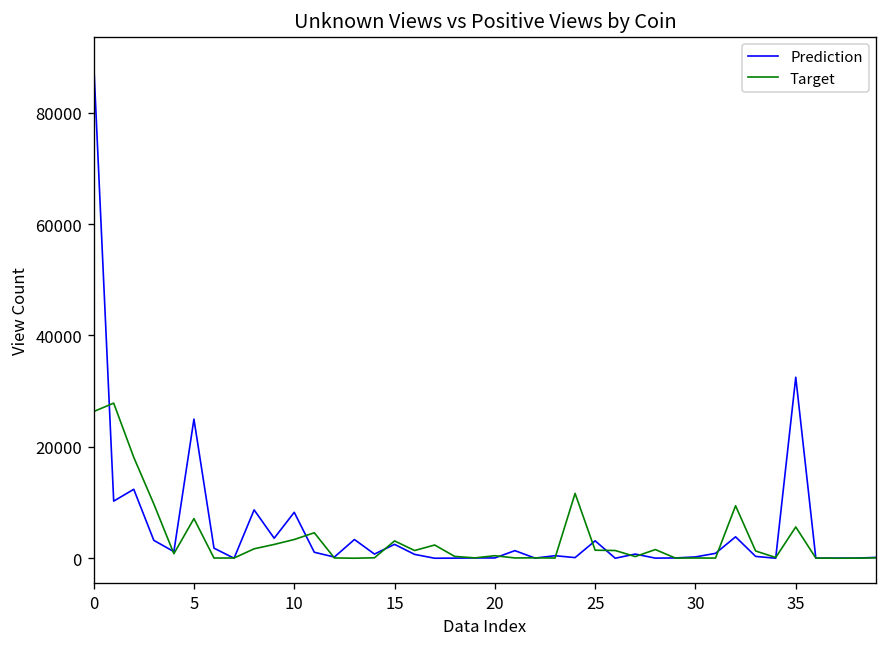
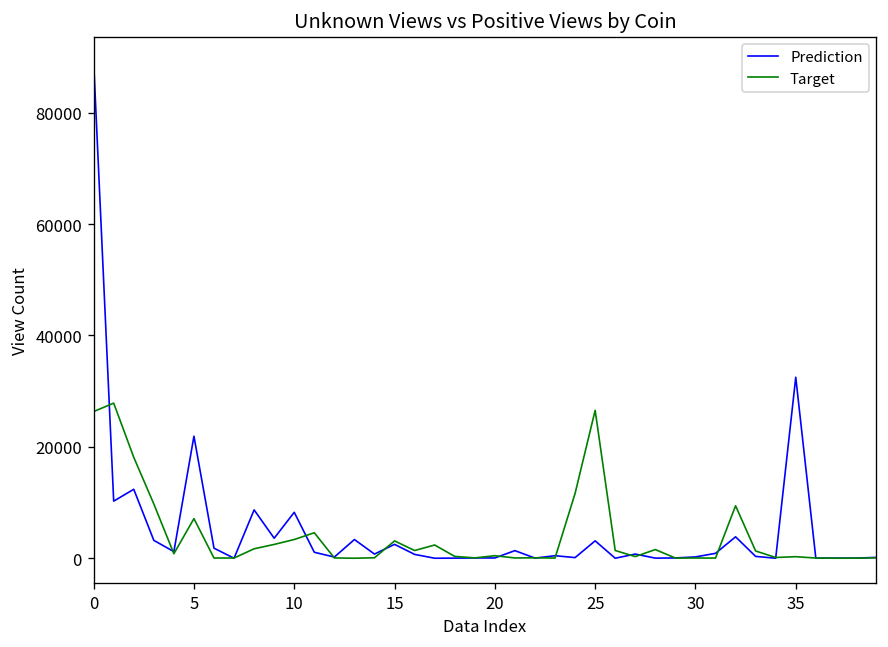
Prediction, 5: 25000 -> 22000
Target, 25: 1000 -> 27000
Target, 35: 6000 -> 0
